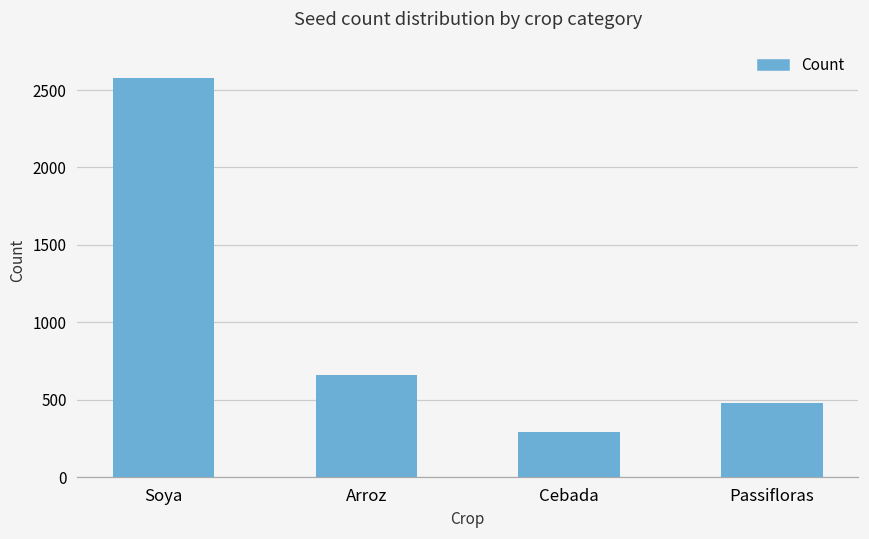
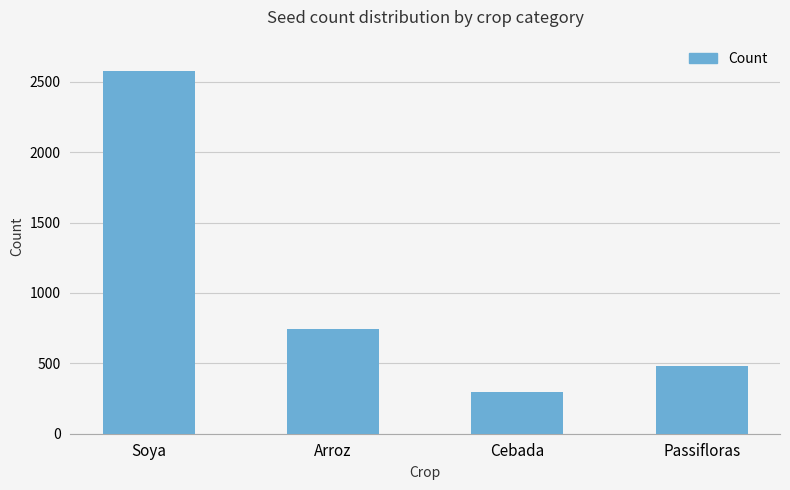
Arroz: 660 -> 740
